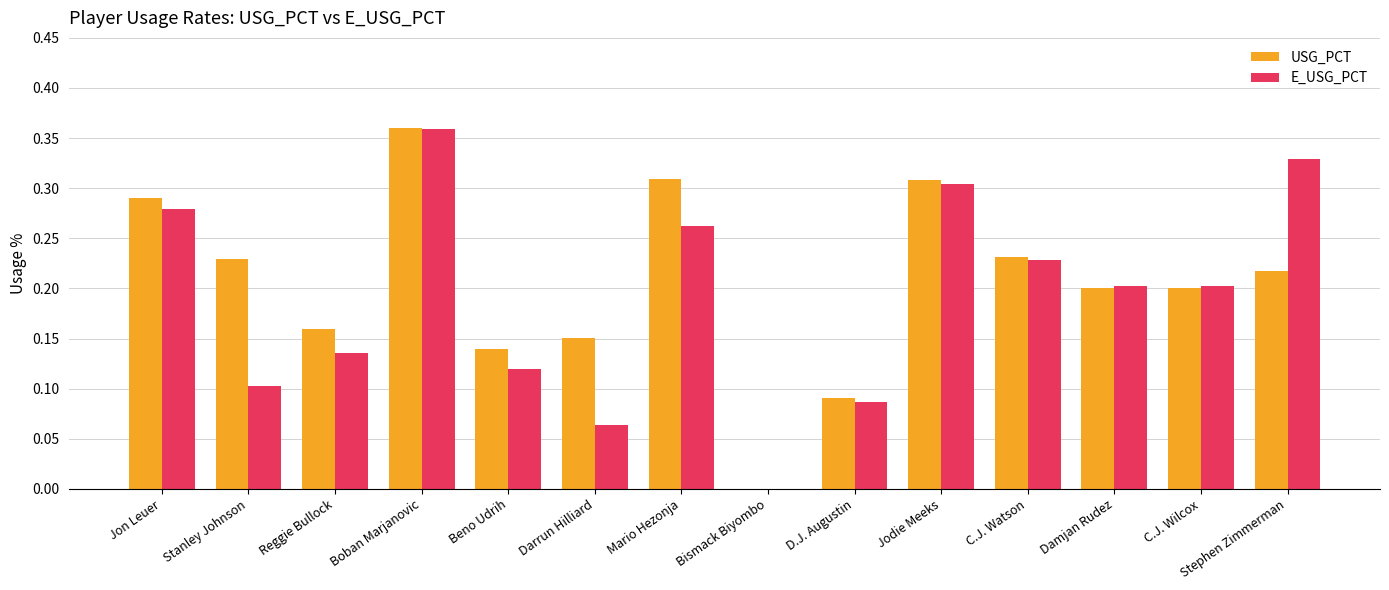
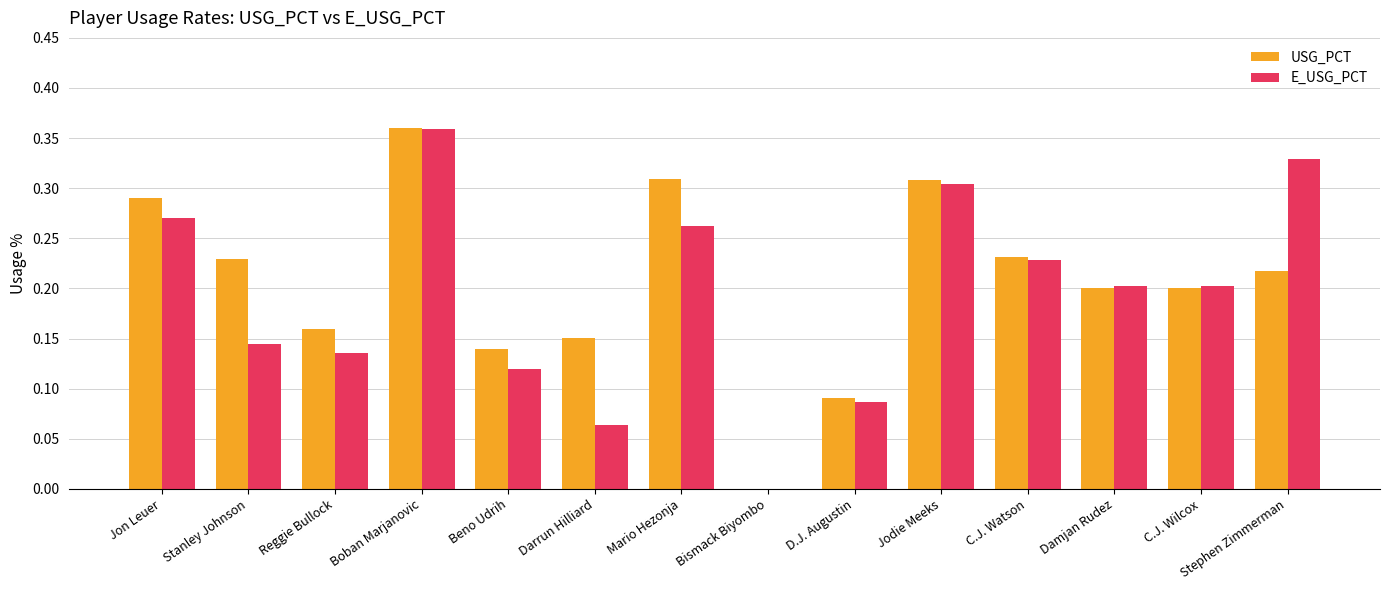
E_USG_PCT, Jon Leuer: 0.279 -> 0.270
E_USG_PCT, Stanley Johnson: 0.103 -> 0.145
